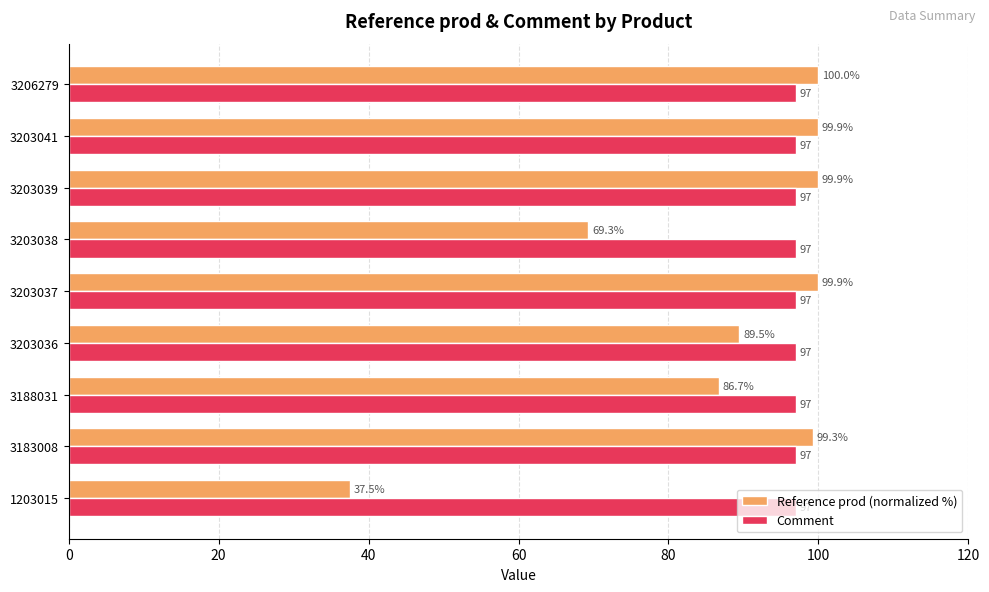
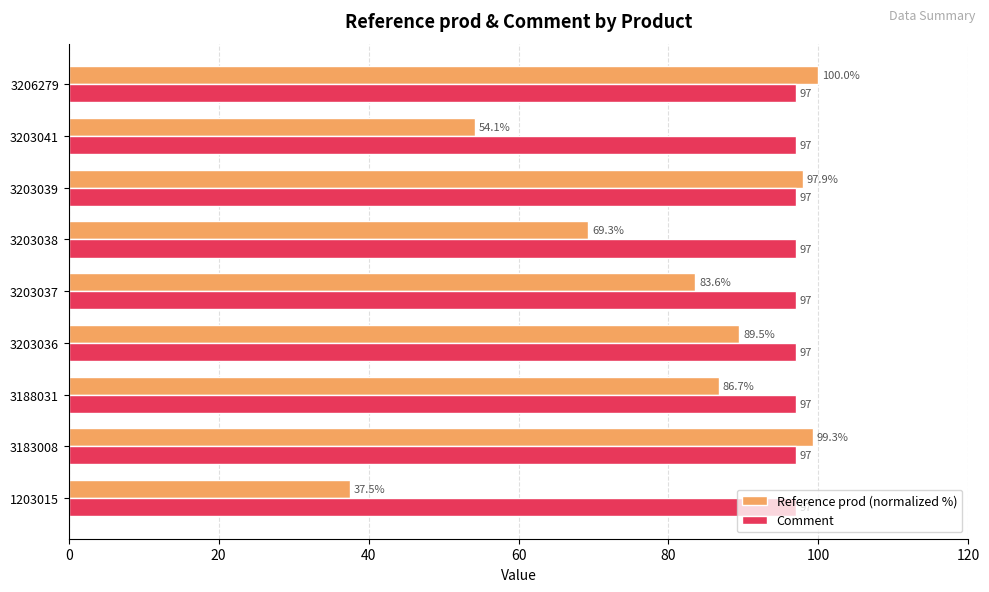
Reference prod (normalized %), 3203041: 99.9% -> 54.1%
Reference prod (normalized %), 3203039: 99.9% -> 97.9%
Reference prod (normalized %), 3203037: 99.9% -> 83.6%
